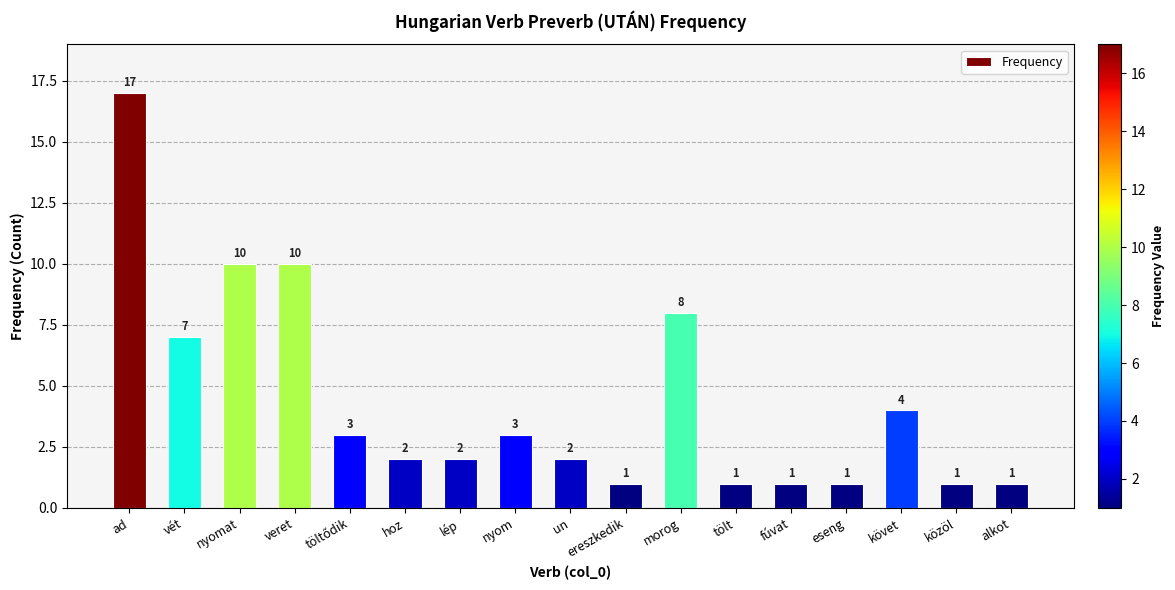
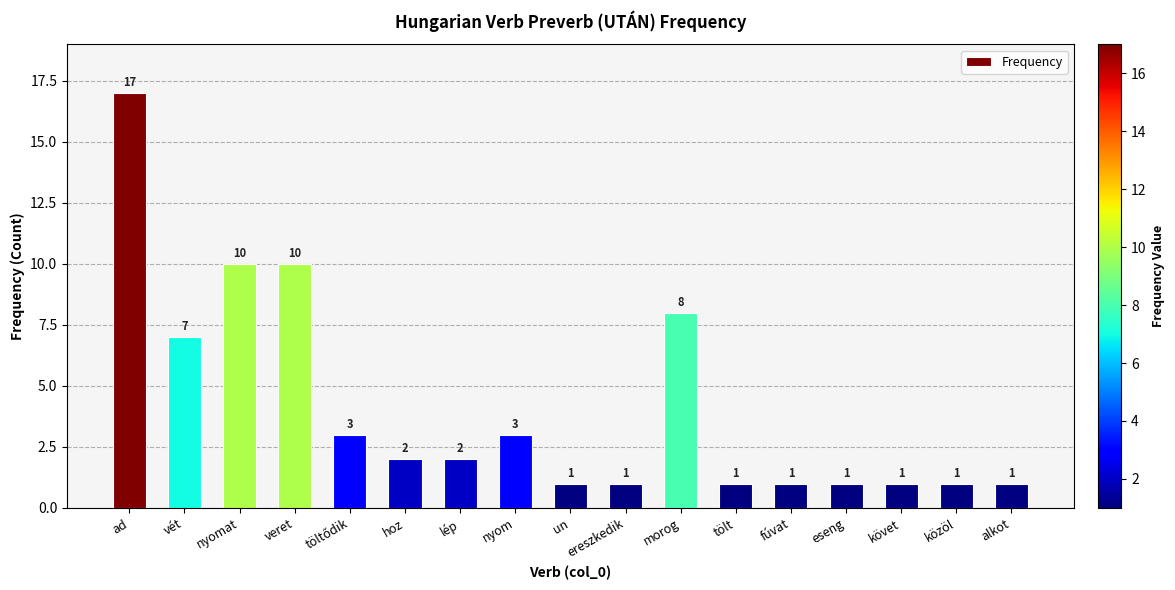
un: 2 -> 1
követ: 4 -> 1
